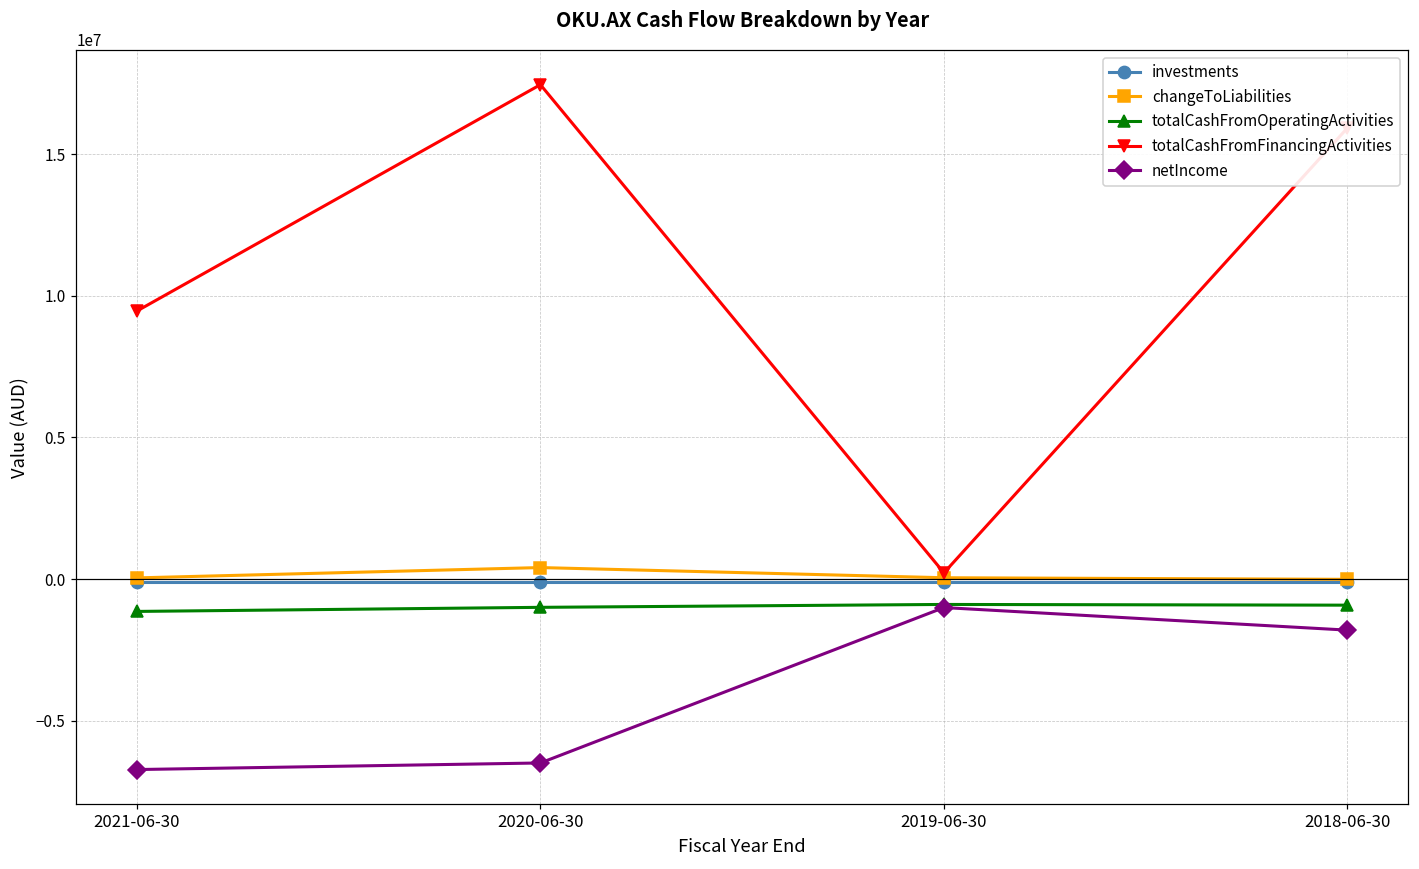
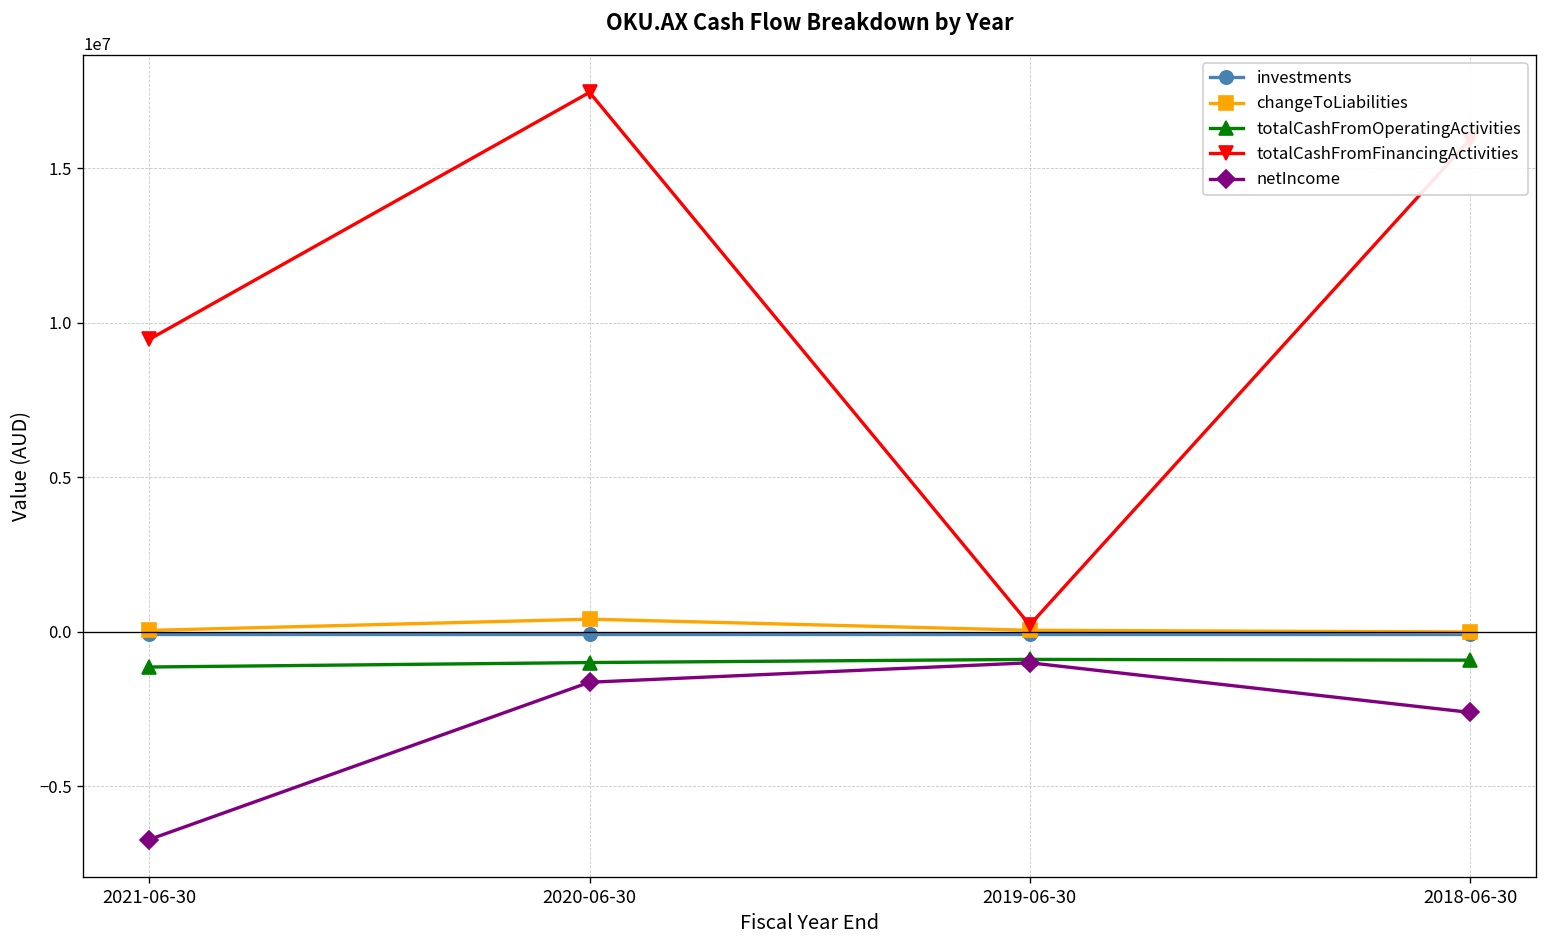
netIncome, 2020-06-30: -6500000 -> -1600000
netIncome, 2018-06-30: -1800000 -> -2600000
